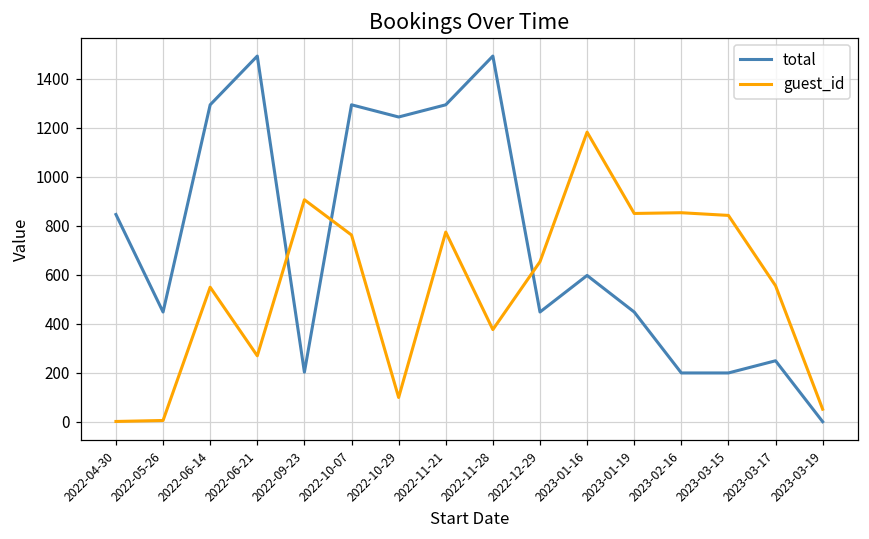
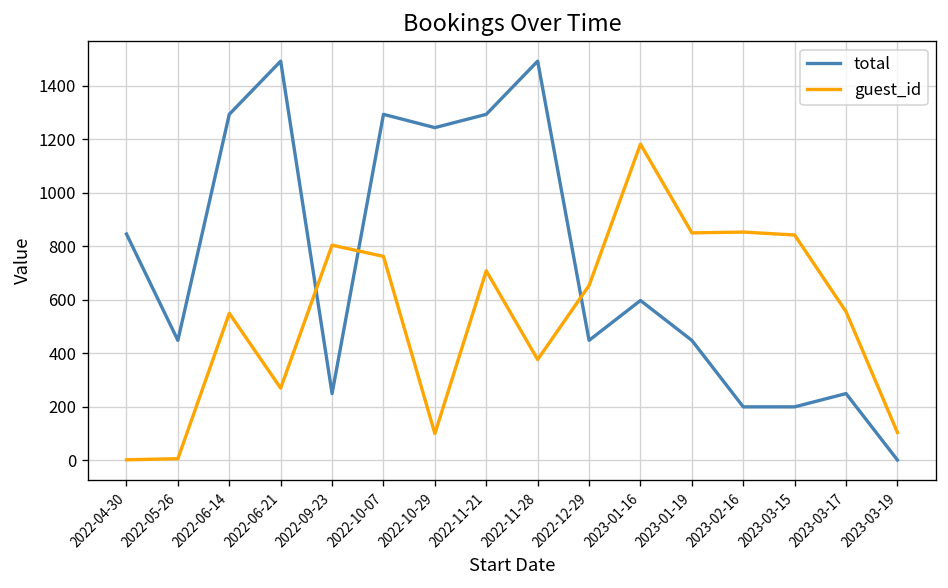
total, 2022-09-23: 200 -> 250
guest_id, 2022-09-23: 910 -> 800
guest_id, 2022-11-21: 770 -> 710
guest_id, 2023-03-19: 50 -> 100
